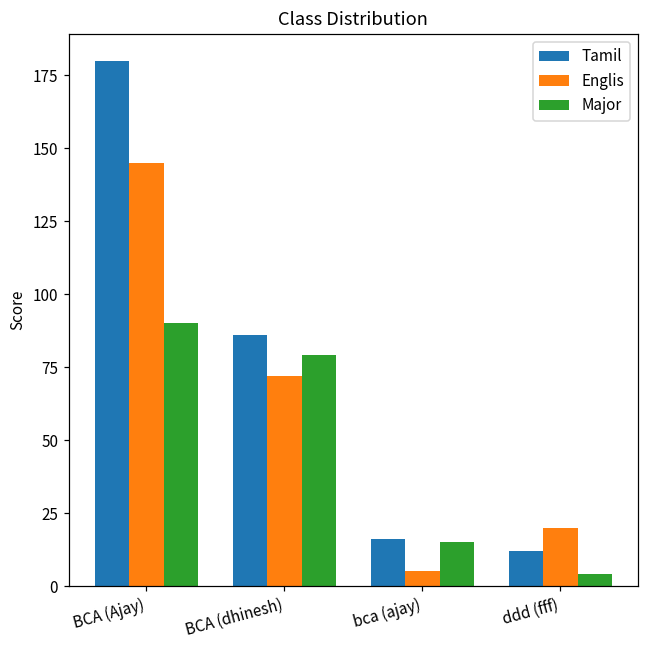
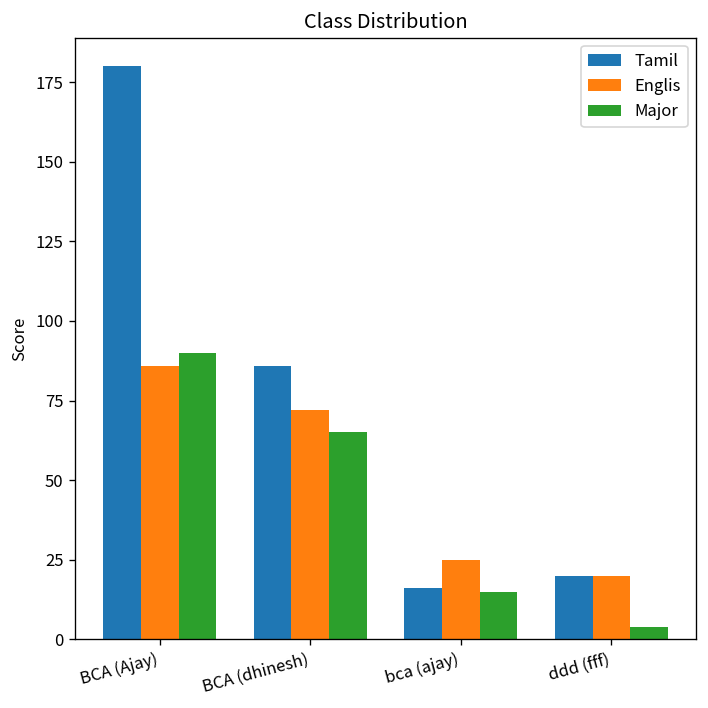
Englis, BCA (Ajay): 145 -> 86
Major, BCA (dhinesh): 79 -> 65
Englis, bca (ajay): 5 -> 25
Tamil, ddd (fff): 12 -> 20
